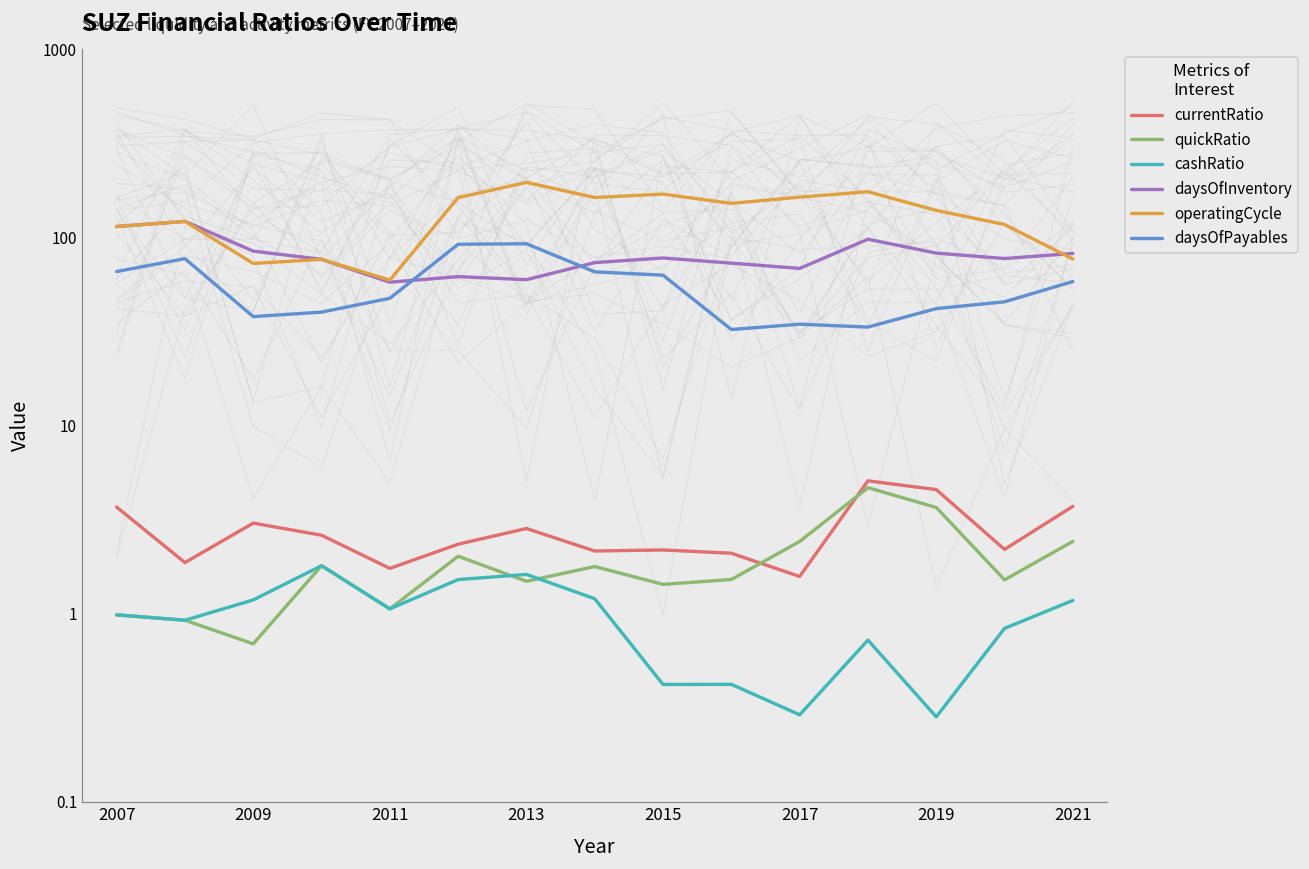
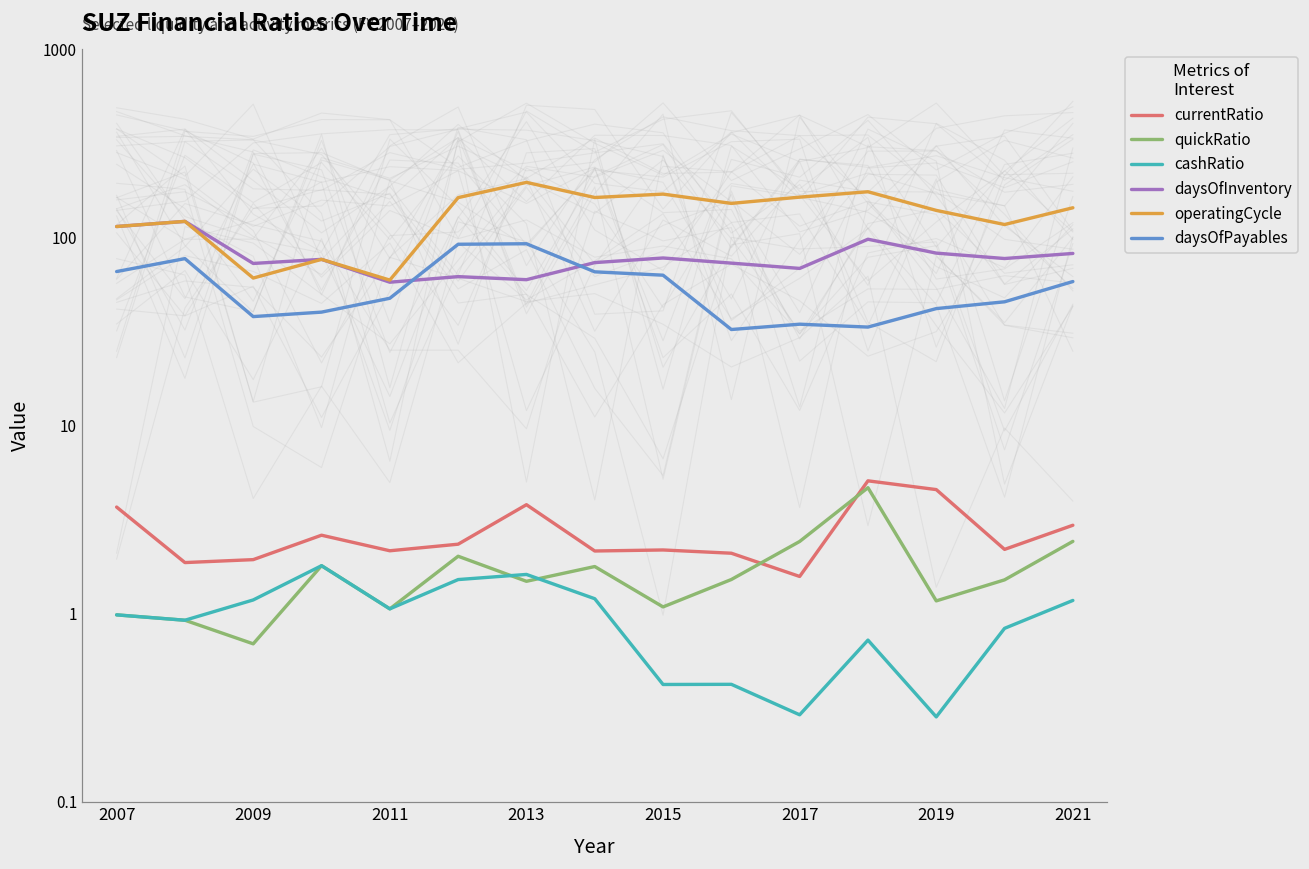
currentRatio, 2009: 3.0 -> 1.9
daysOfInventory, 2009: 80 -> 73
operatingCycle, 2009: 73 -> 61
currentRatio, 2011: 1.7 -> 2.2
currentRatio, 2013: 2.8 -> 3.8
quickRatio, 2015: 1.4 -> 1.1
quickRatio, 2019: 3.7 -> 1.2
currentRatio, 2021: 3.7 -> 3.0
operatingCycle, 2021: 80 -> 140
